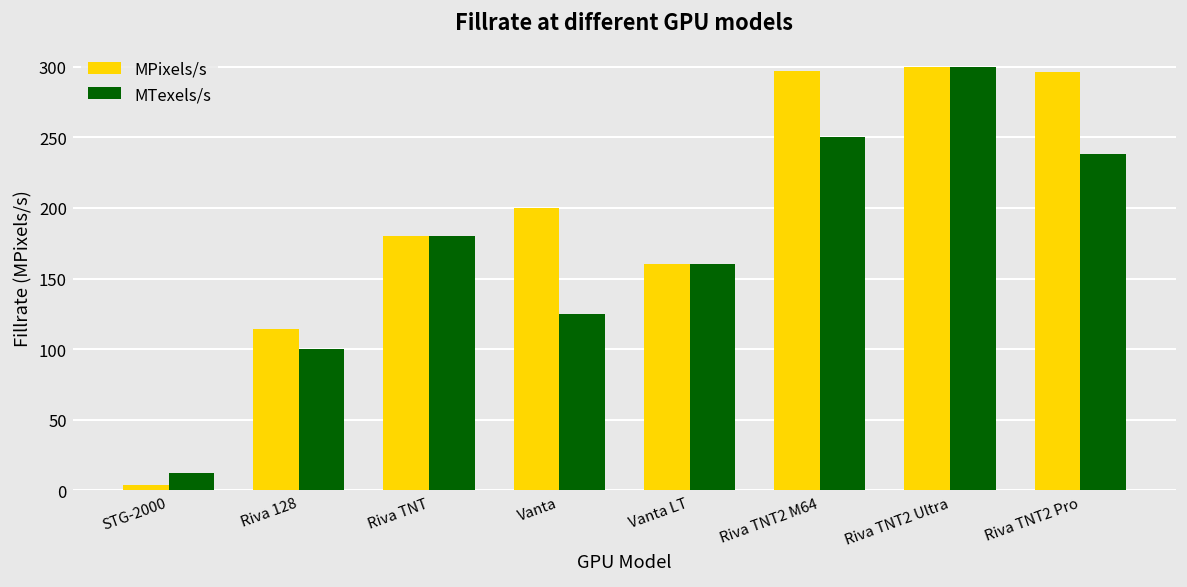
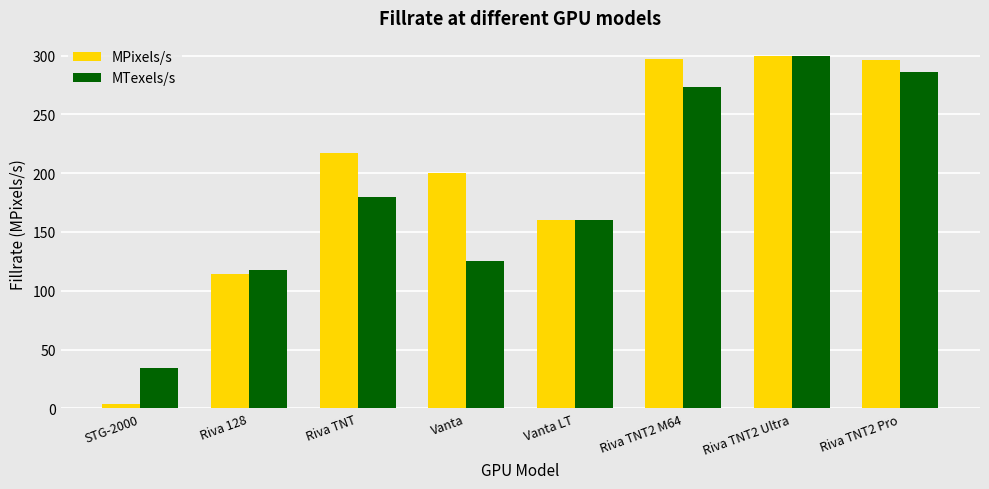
MTexels/s, STG-2000: 12 -> 34
MTexels/s, Riva 128: 100 -> 118
MPixels/s, Riva TNT: 180 -> 217
MTexels/s, Riva TNT2 M64: 250 -> 273
MTexels/s, Riva TNT2 Pro: 238 -> 286
